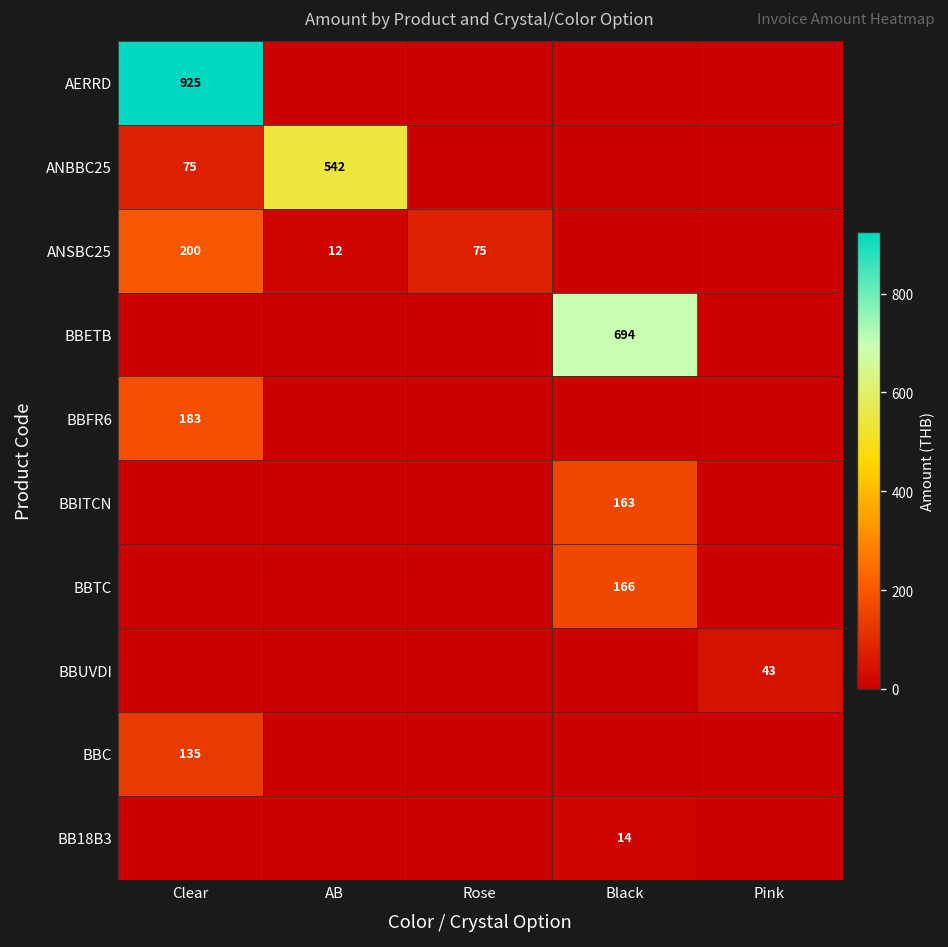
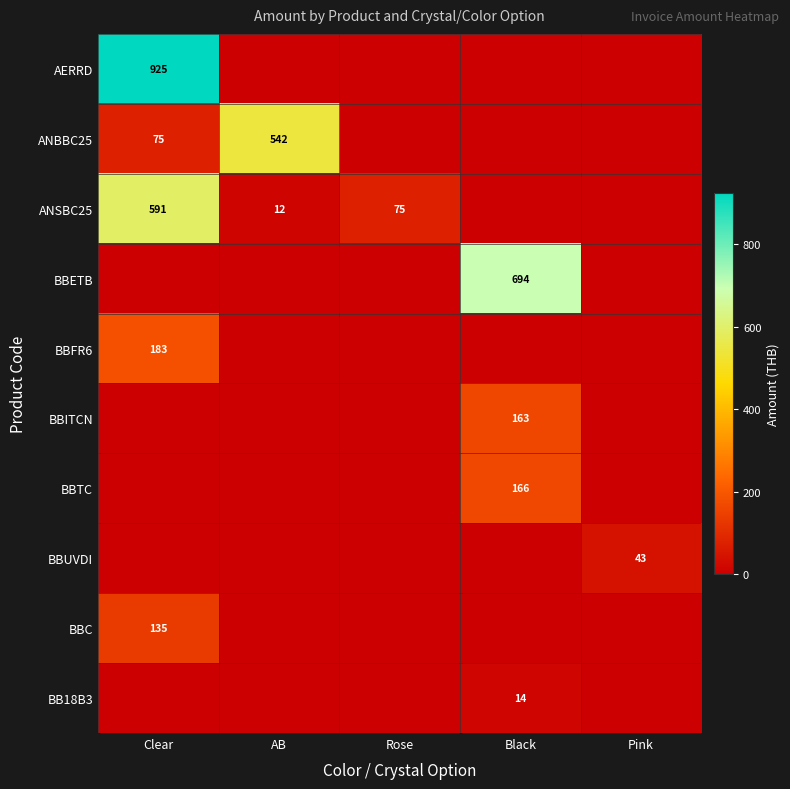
ANSBC25, Clear: 200 -> 591
